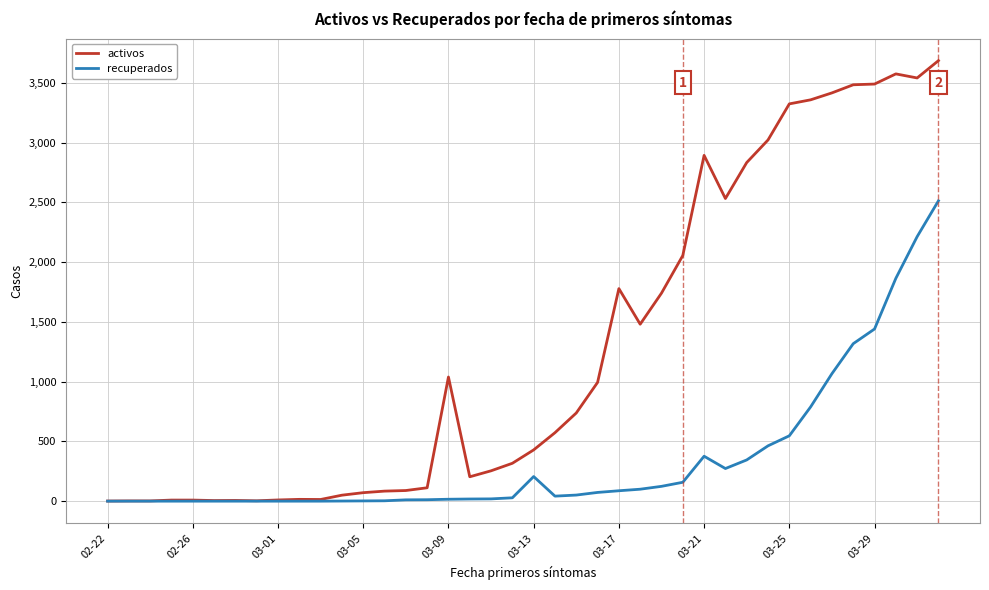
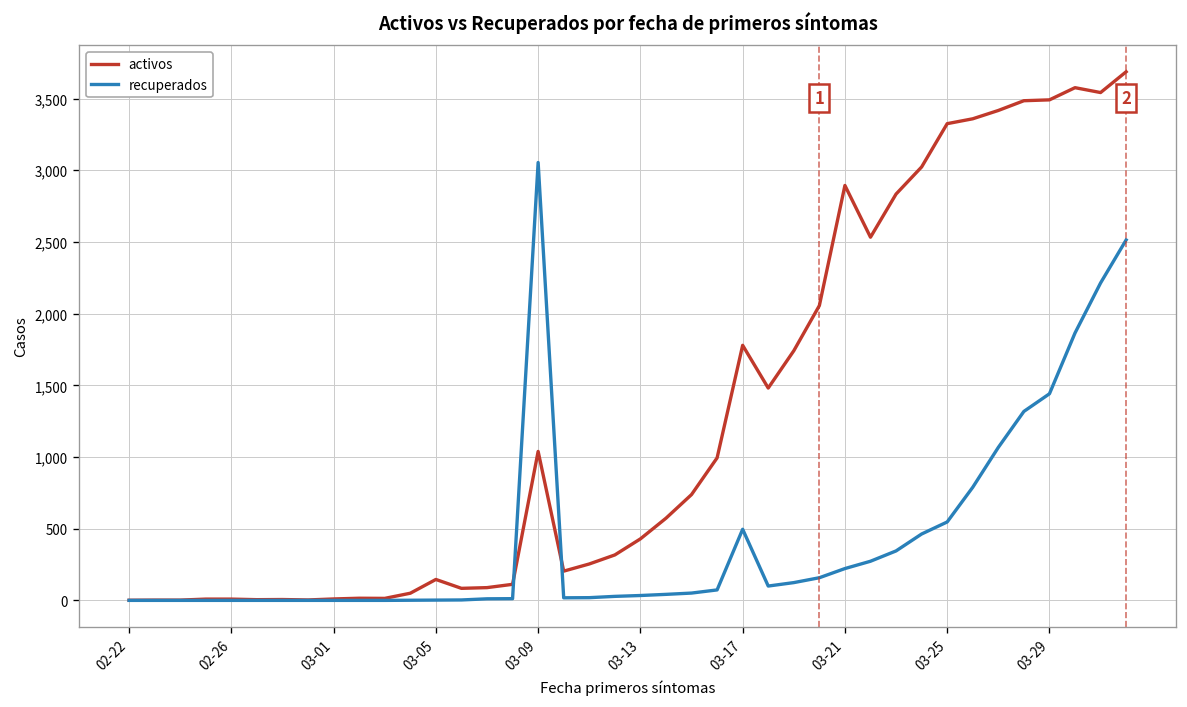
activos, 03-05: 70 -> 150
recuperados, 03-09: 20 -> 3,050
recuperados, 03-13: 210 -> 30
recuperados, 03-17: 90 -> 500
recuperados, 03-21: 380 -> 220
